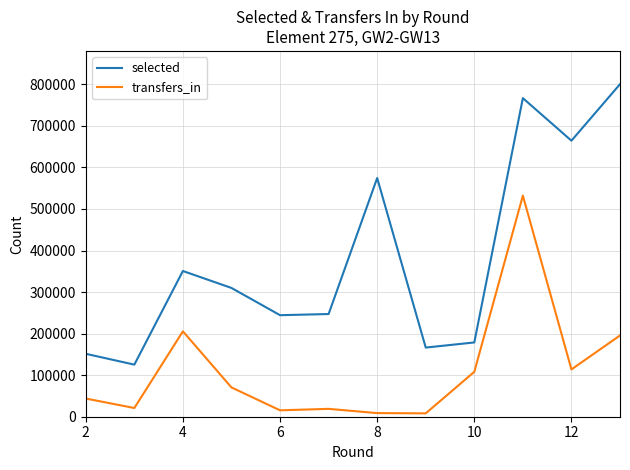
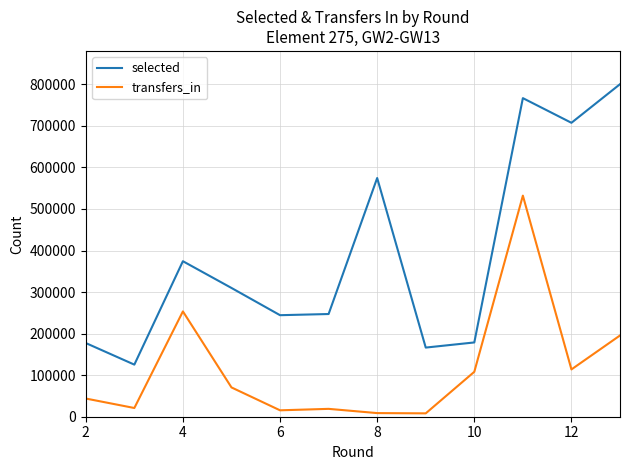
selected, 2: 150000 -> 180000
selected, 4: 350000 -> 370000
transfers_in, 4: 210000 -> 250000
selected, 12: 660000 -> 710000
